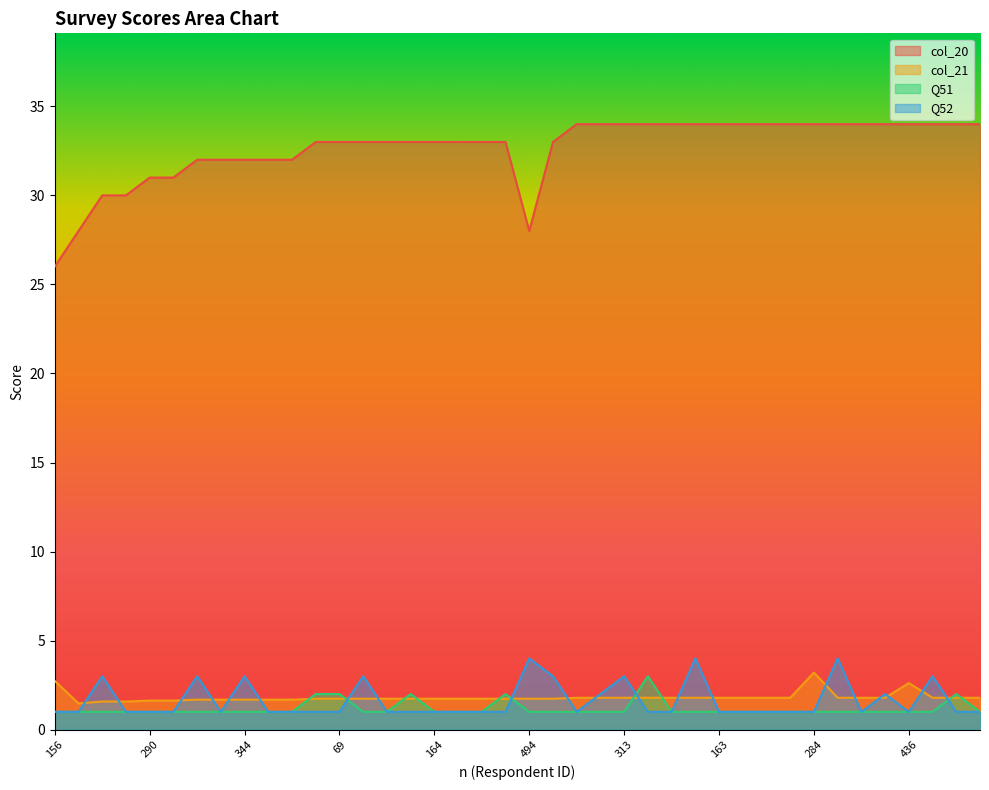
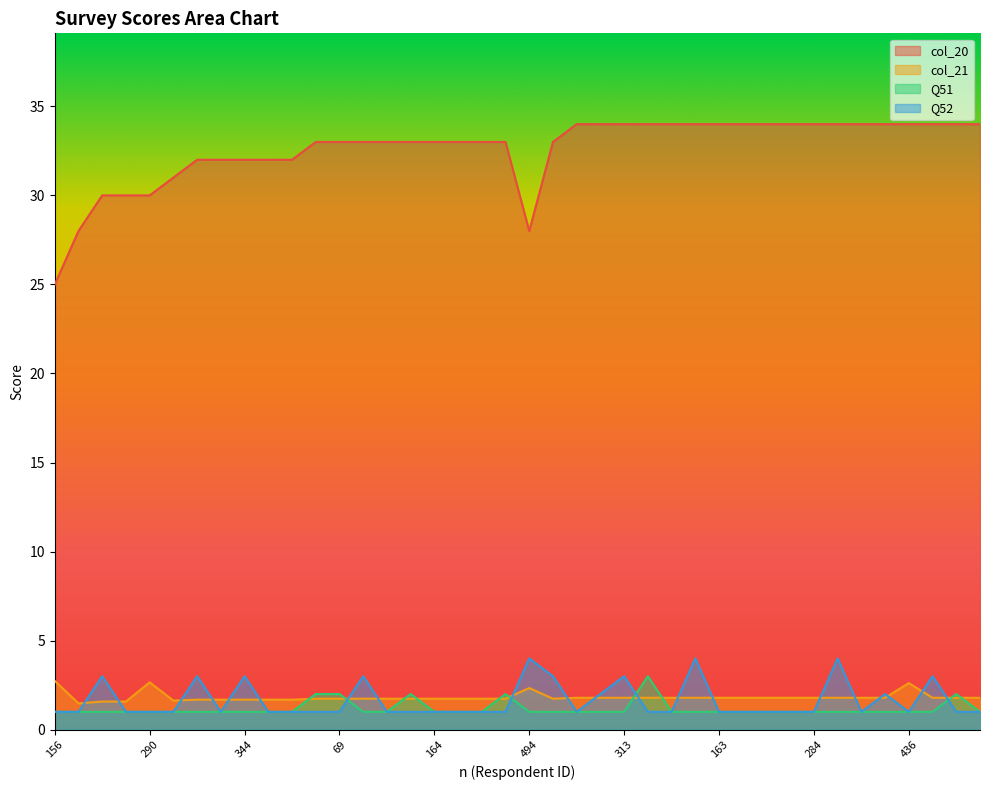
col_20, 156: 26 -> 25
col_20, 290: 31 -> 30
col_21, 290: 1.6 -> 2.7
col_21, 494: 1.7 -> 2.3
col_21, 284: 3.2 -> 1.8
